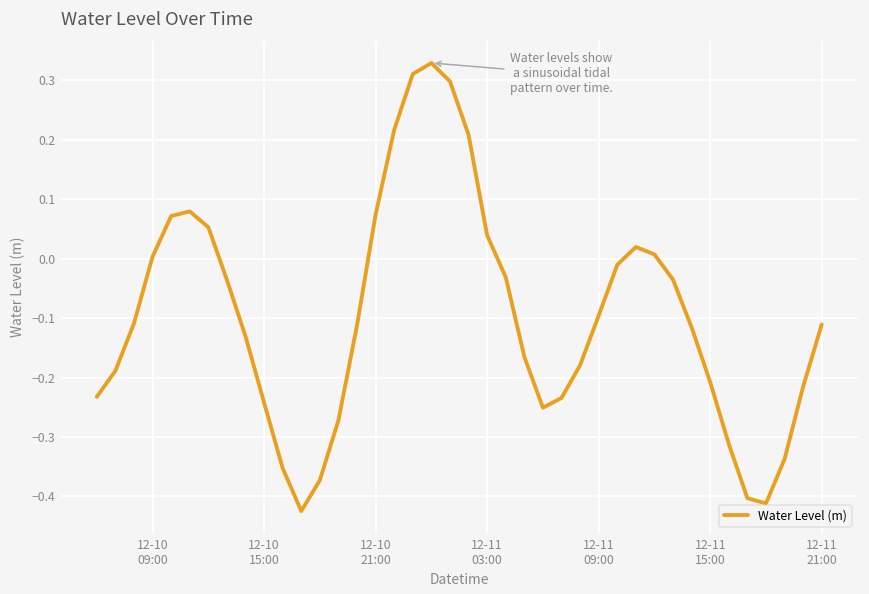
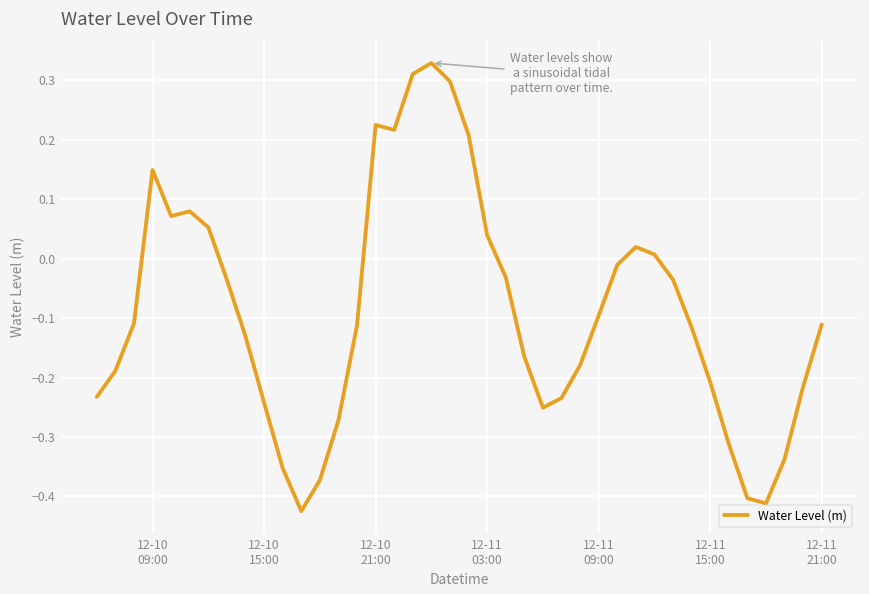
12-10 09:00: 0.00 -> 0.15
12-10 21:00: 0.07 -> 0.22
